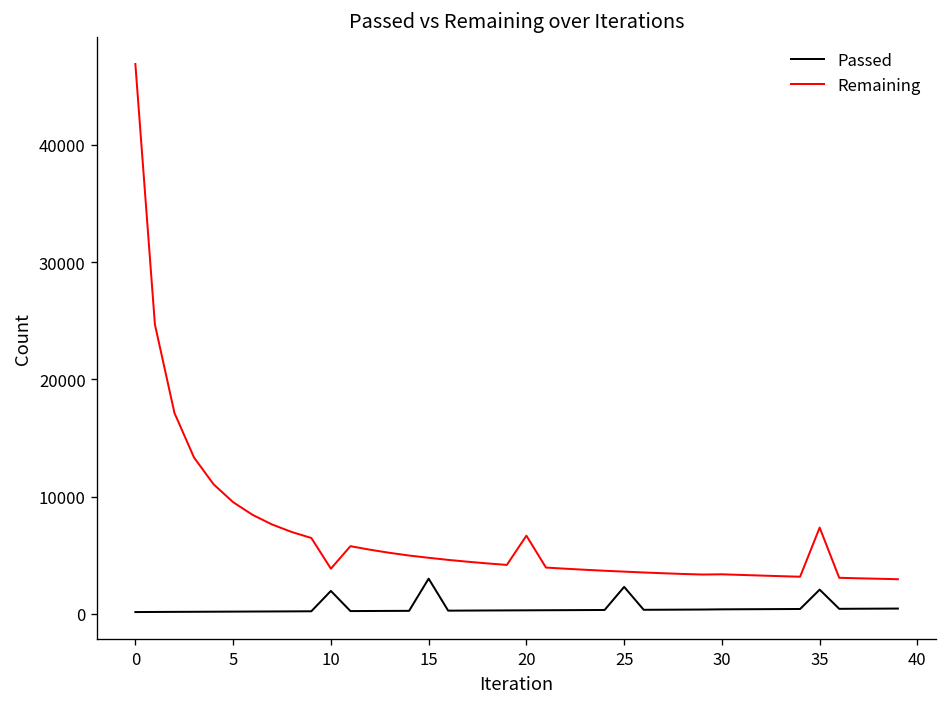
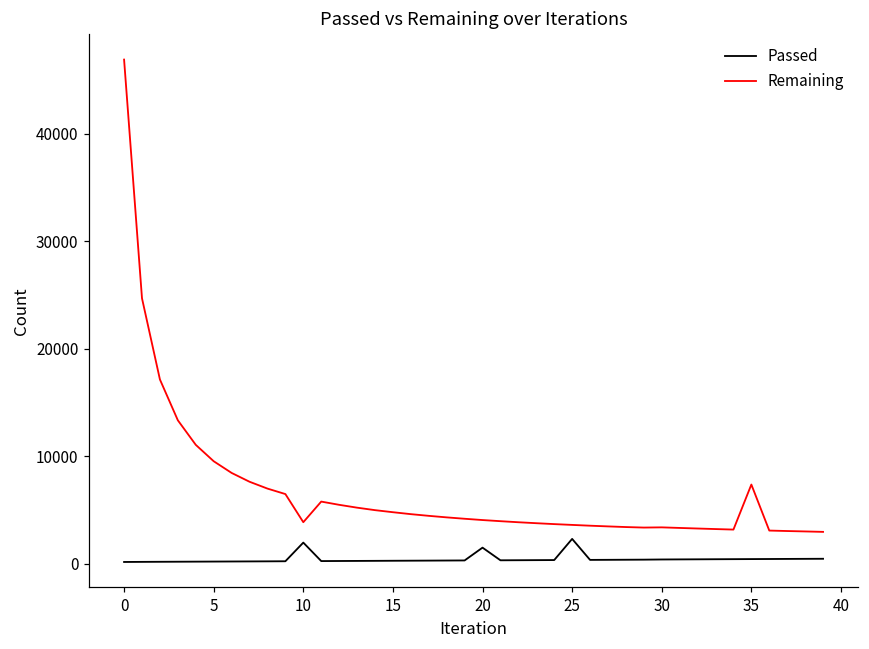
Passed, 15: 3000 -> 0
Passed, 20: 0 -> 1000
Remaining, 20: 7000 -> 4000
Passed, 35: 2000 -> 0
